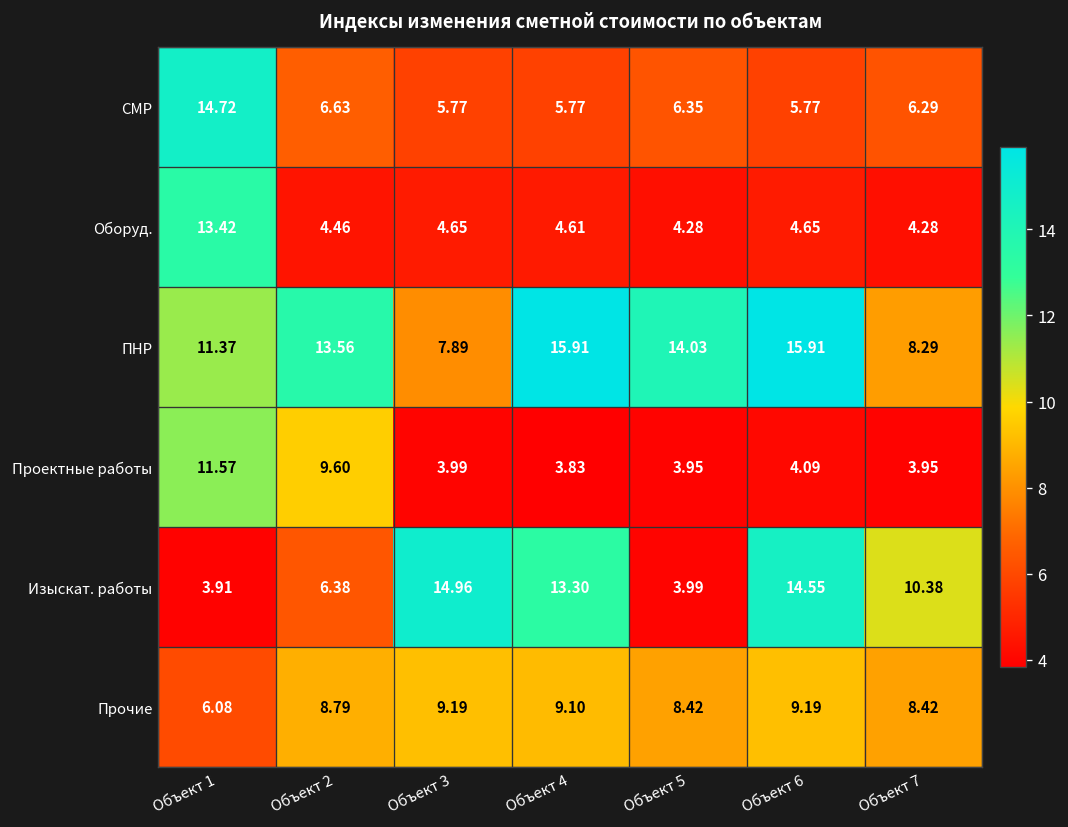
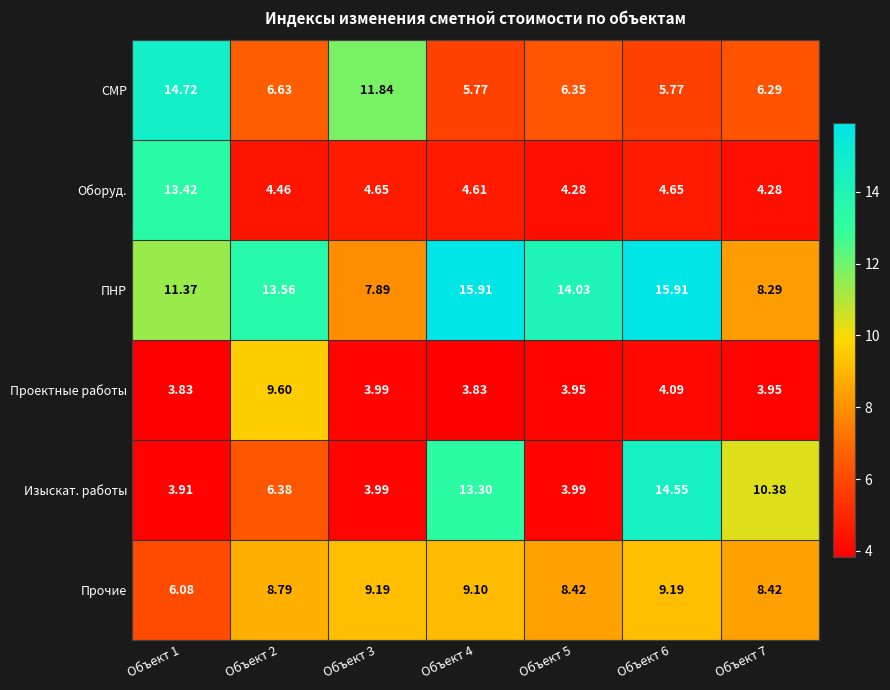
СМР, Объект 3: 5.77 -> 11.84
Проектные работы, Объект 1: 11.57 -> 3.83
Изыскат. работы, Объект 3: 14.96 -> 3.99
